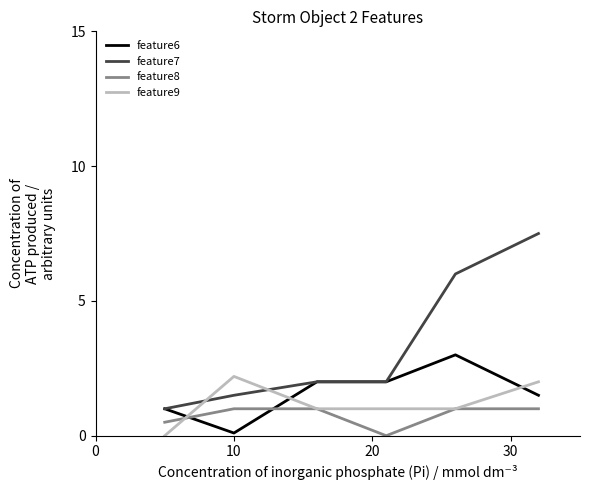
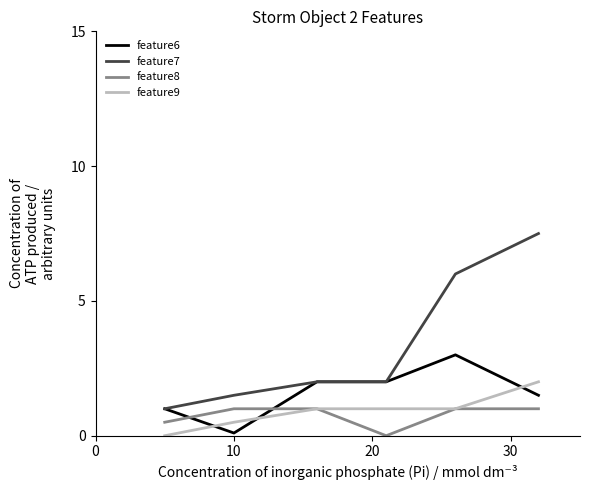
feature9, 10: 2.2 -> 0.5
